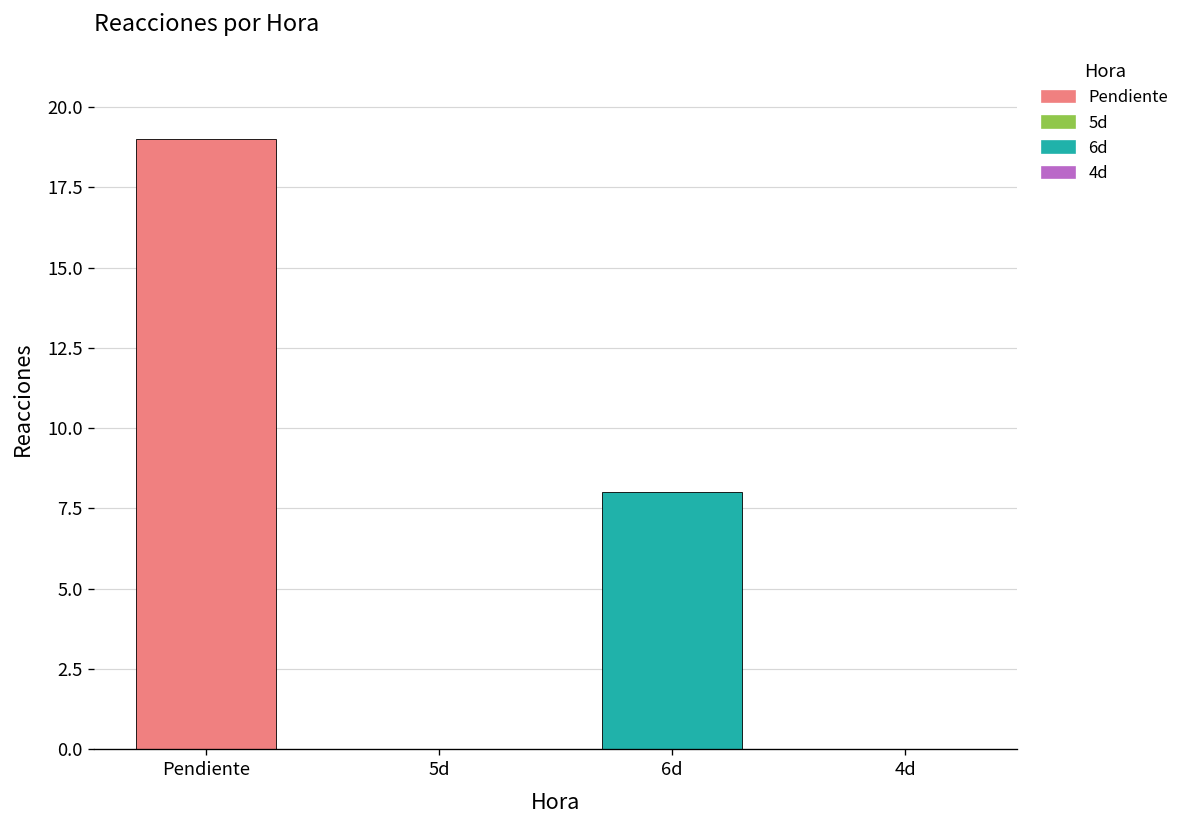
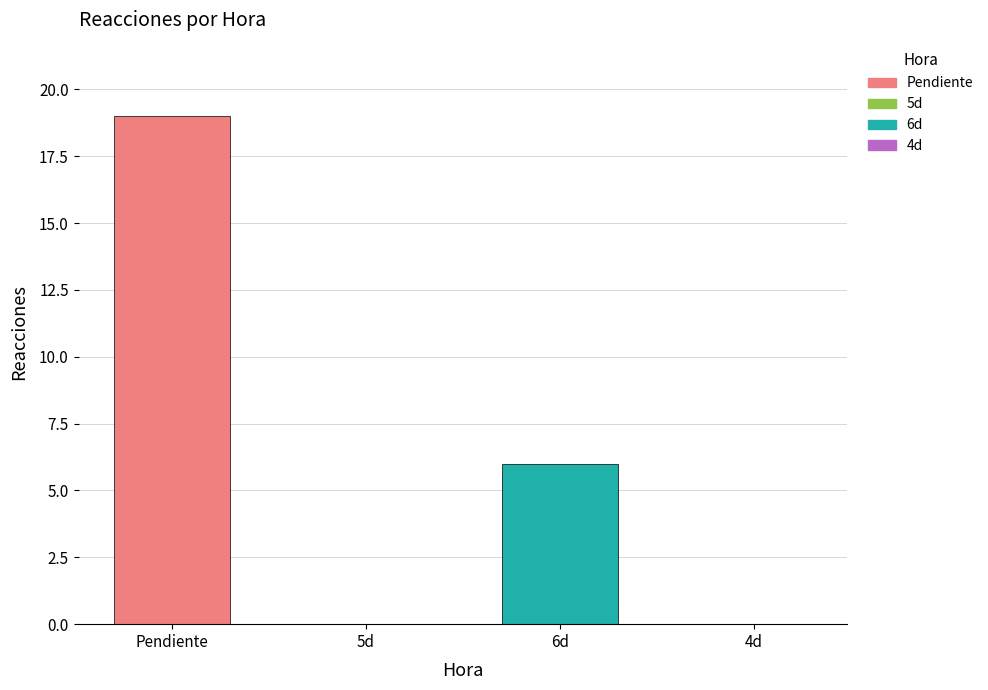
6d: 8 -> 6
